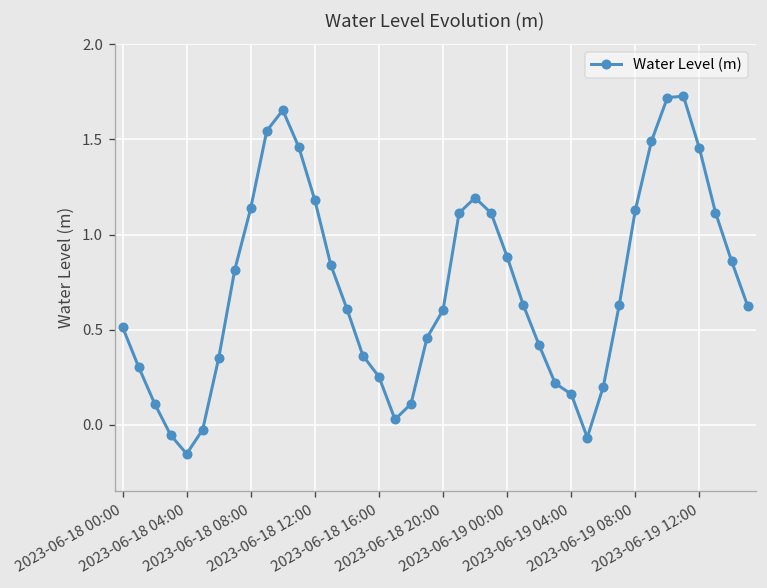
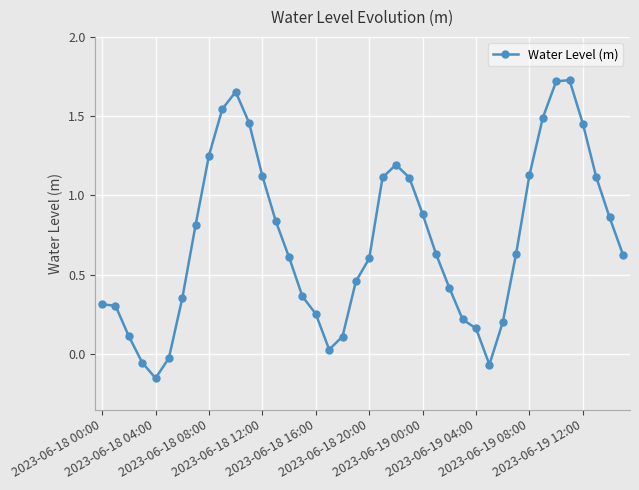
2023-06-18 00:00: 0.51 -> 0.31
2023-06-18 08:00: 1.14 -> 1.25
2023-06-18 12:00: 1.18 -> 1.12
